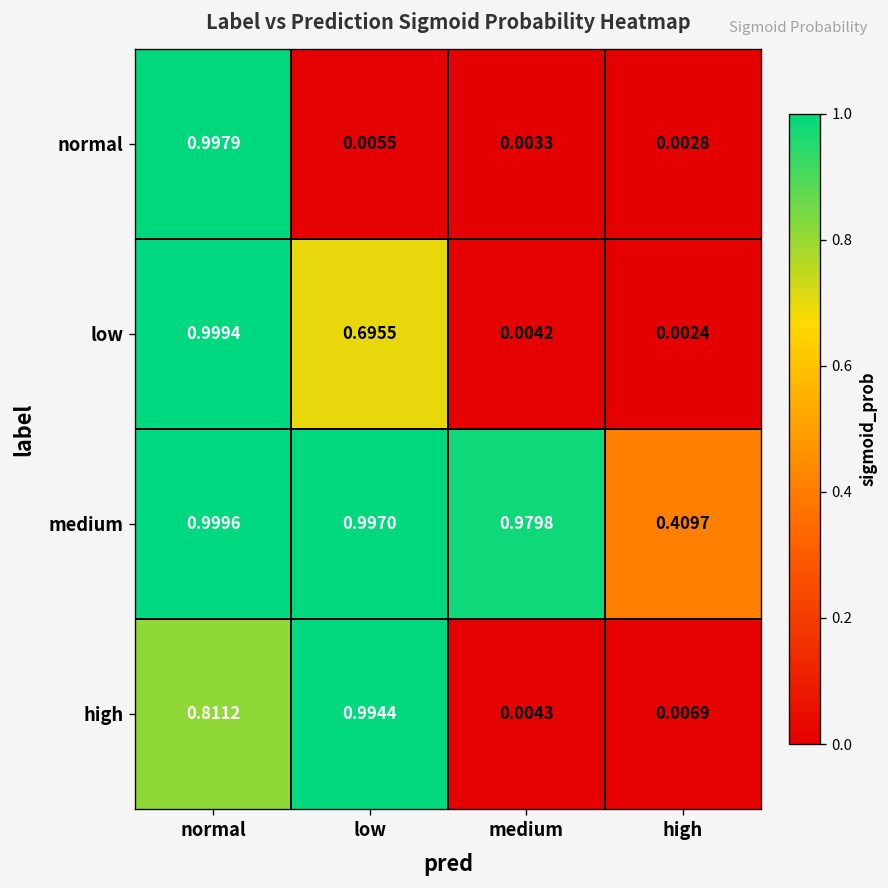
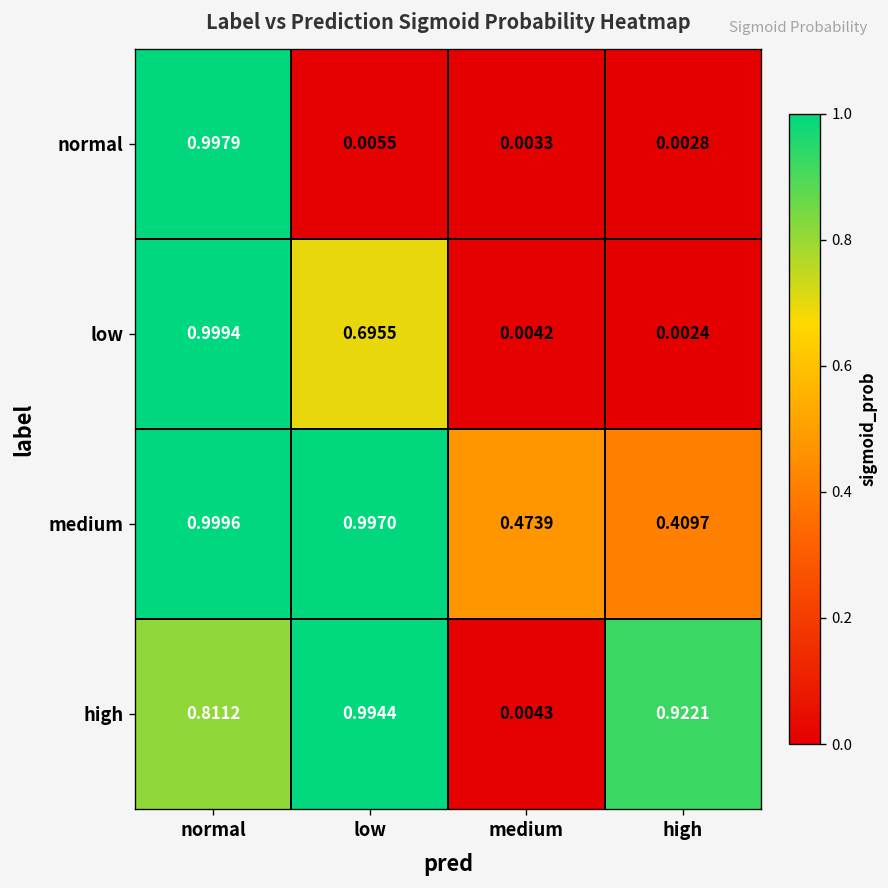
medium, medium: 0.9798 -> 0.4739
high, high: 0.0069 -> 0.9221
